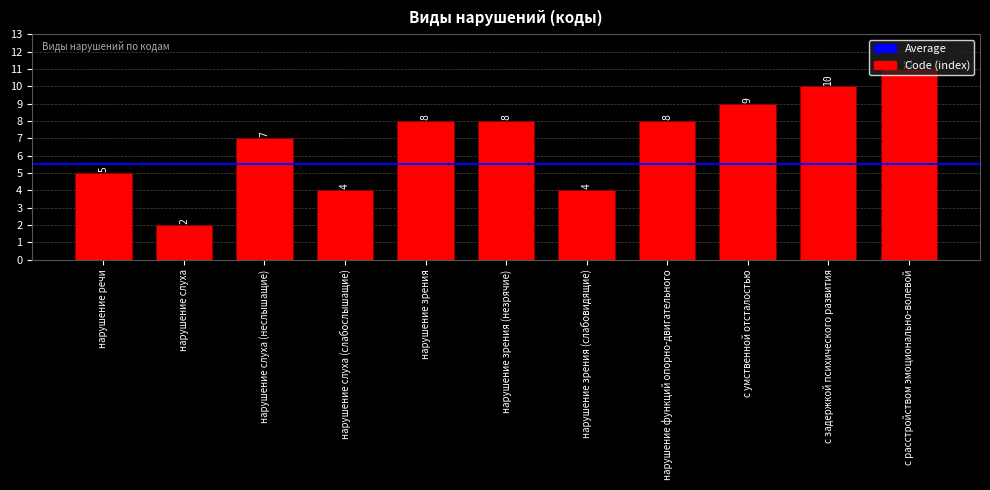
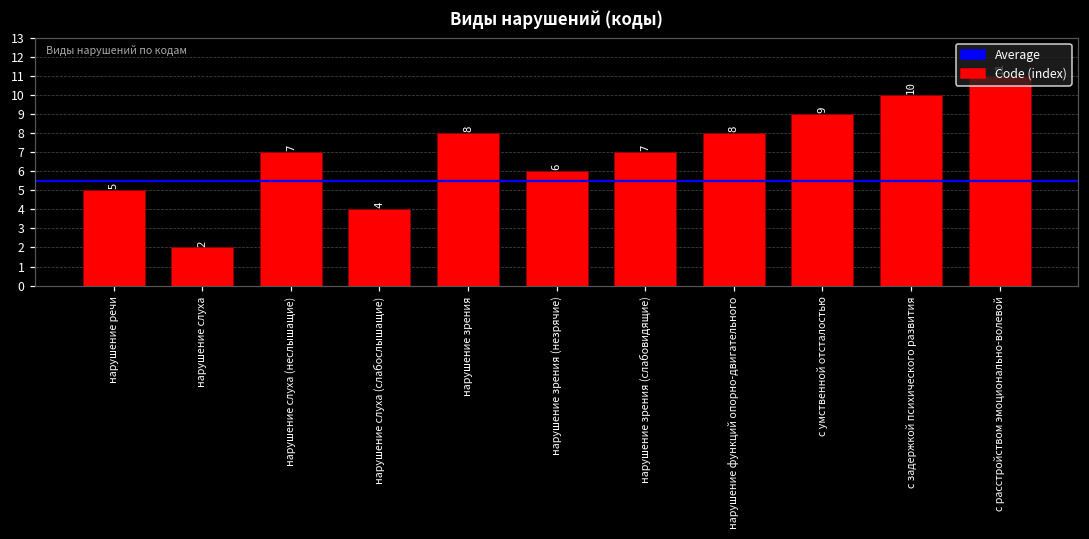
нарушение зрения (незрячие): 8 -> 6
нарушение зрения (слабовидящие): 4 -> 7
